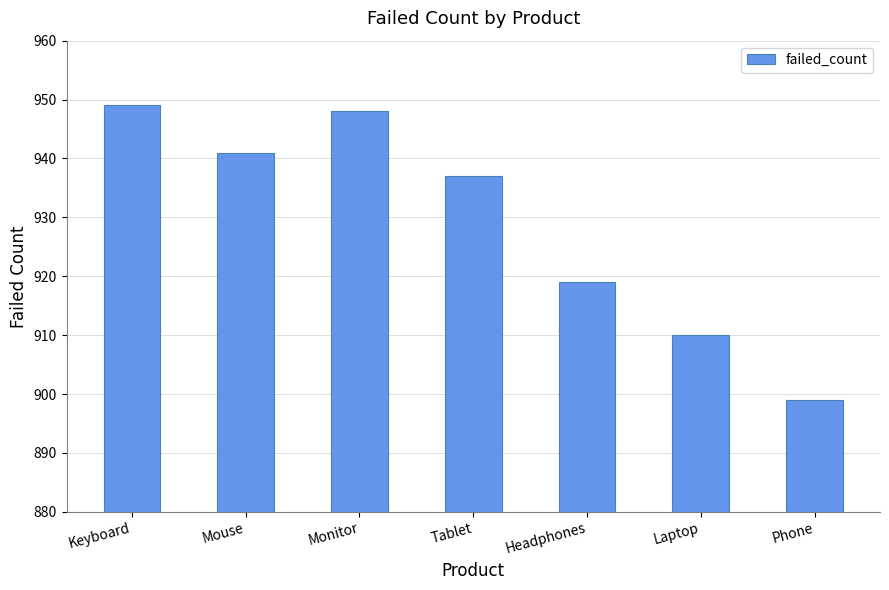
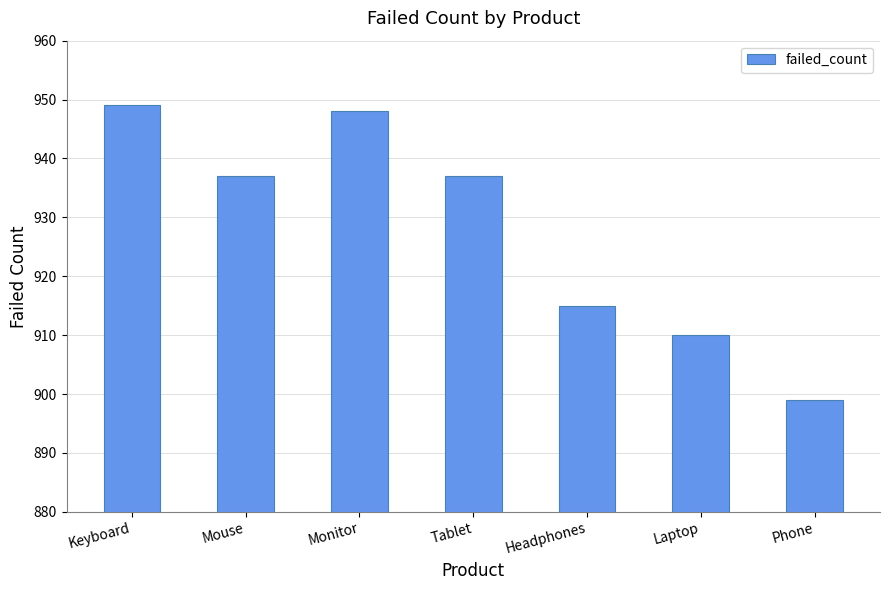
Mouse: 941 -> 937
Headphones: 919 -> 915
